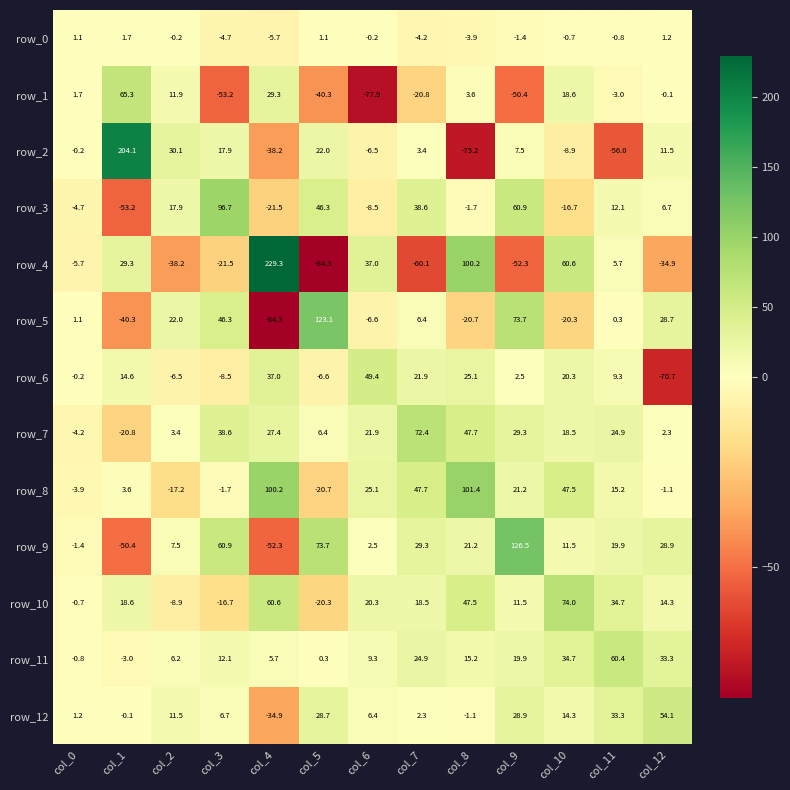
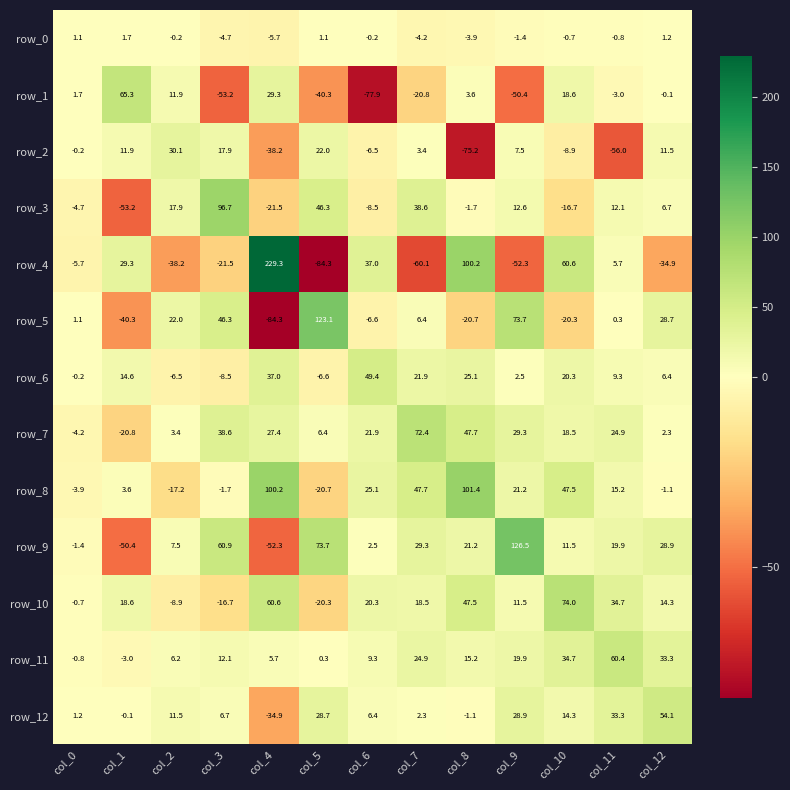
row_2, col_1: 204.1 -> 11.9
row_3, col_9: 60.9 -> 12.6
row_6, col_12: -70.7 -> 6.4
